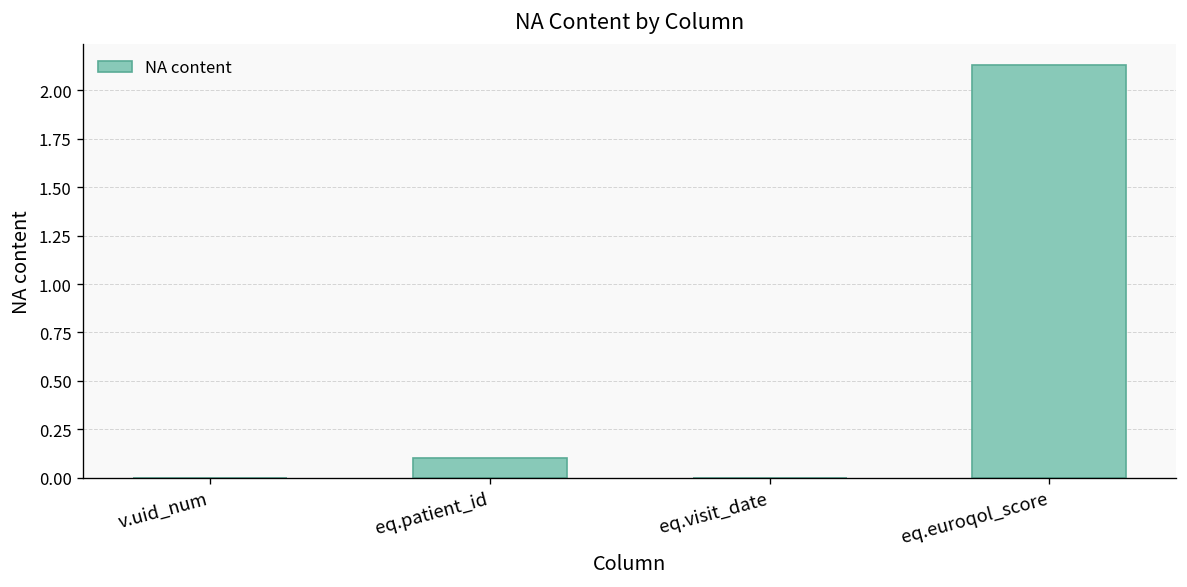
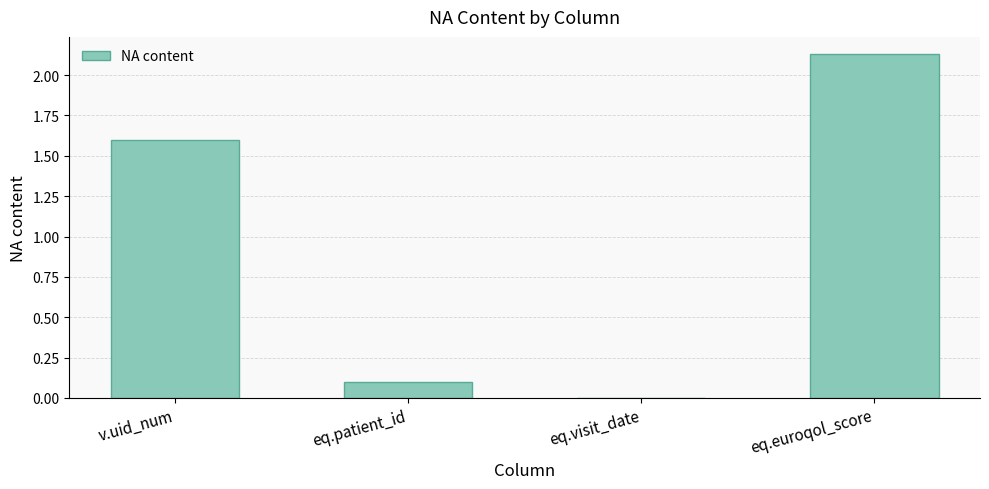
v.uid_num: 0.0 -> 1.6
